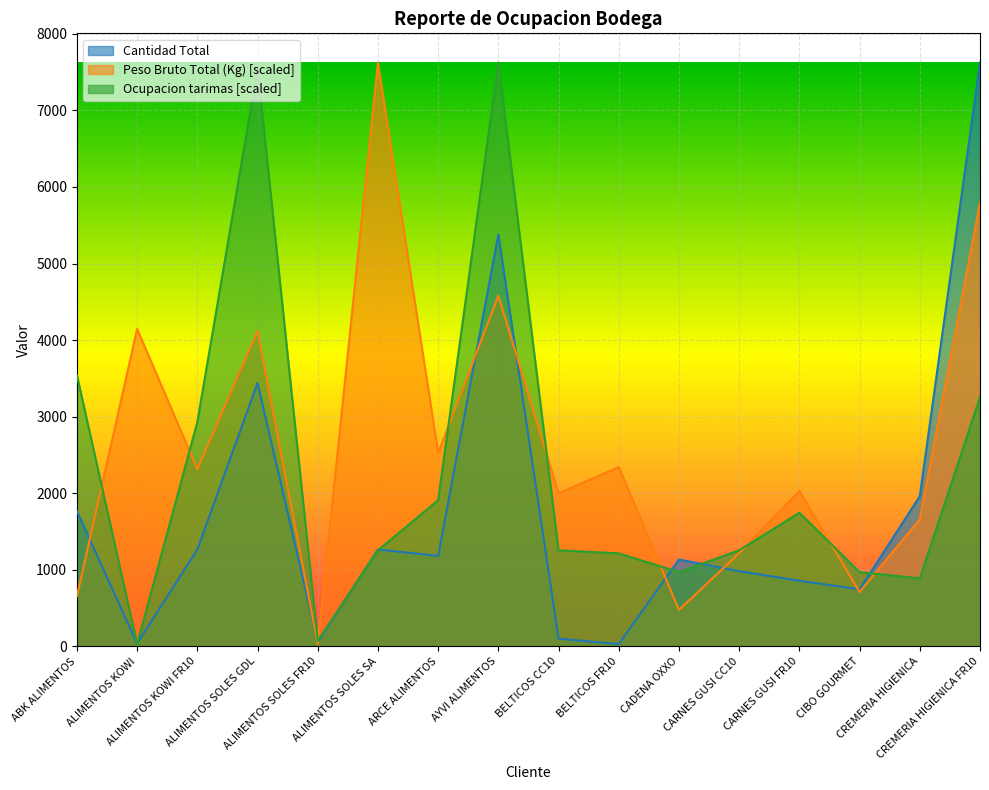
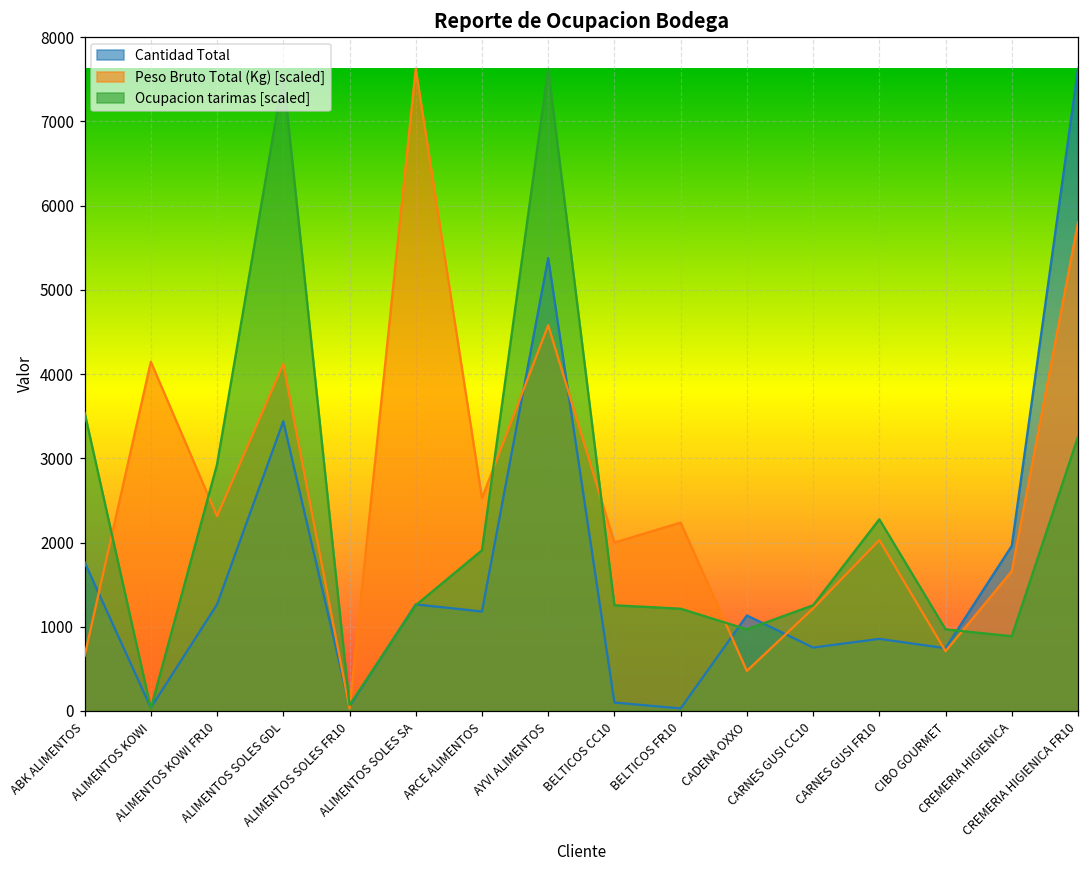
Peso Bruto Total (Kg) [scaled], BELTICOS FR10: 2300 -> 2200
Cantidad Total, CARNES GUSI CC10: 1000 -> 800
Ocupacion tarimas [scaled], CARNES GUSI FR10: 1700 -> 2300
